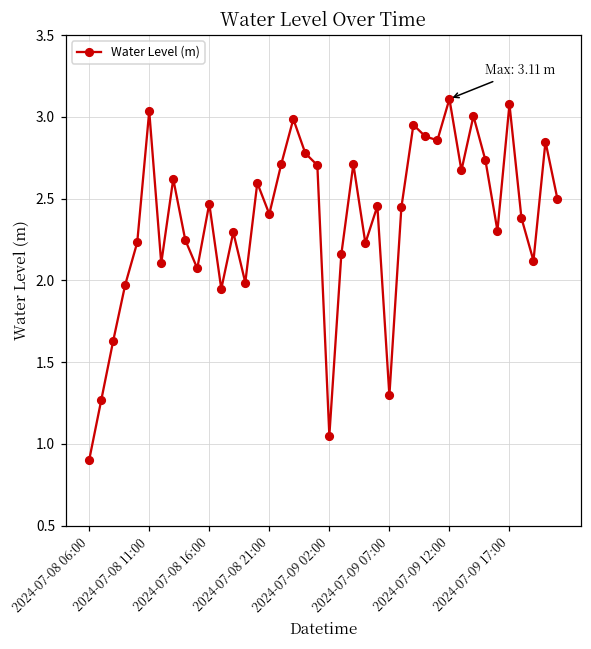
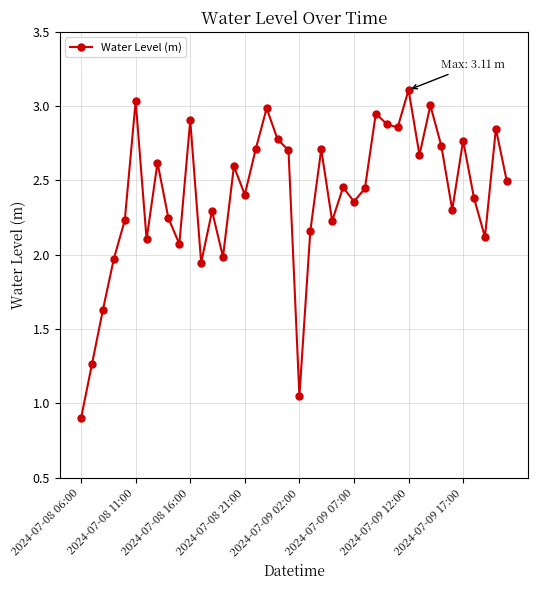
2024-07-08 16:00: 2.47 -> 2.90
2024-07-09 07:00: 1.30 -> 2.36
2024-07-09 17:00: 3.08 -> 2.77
